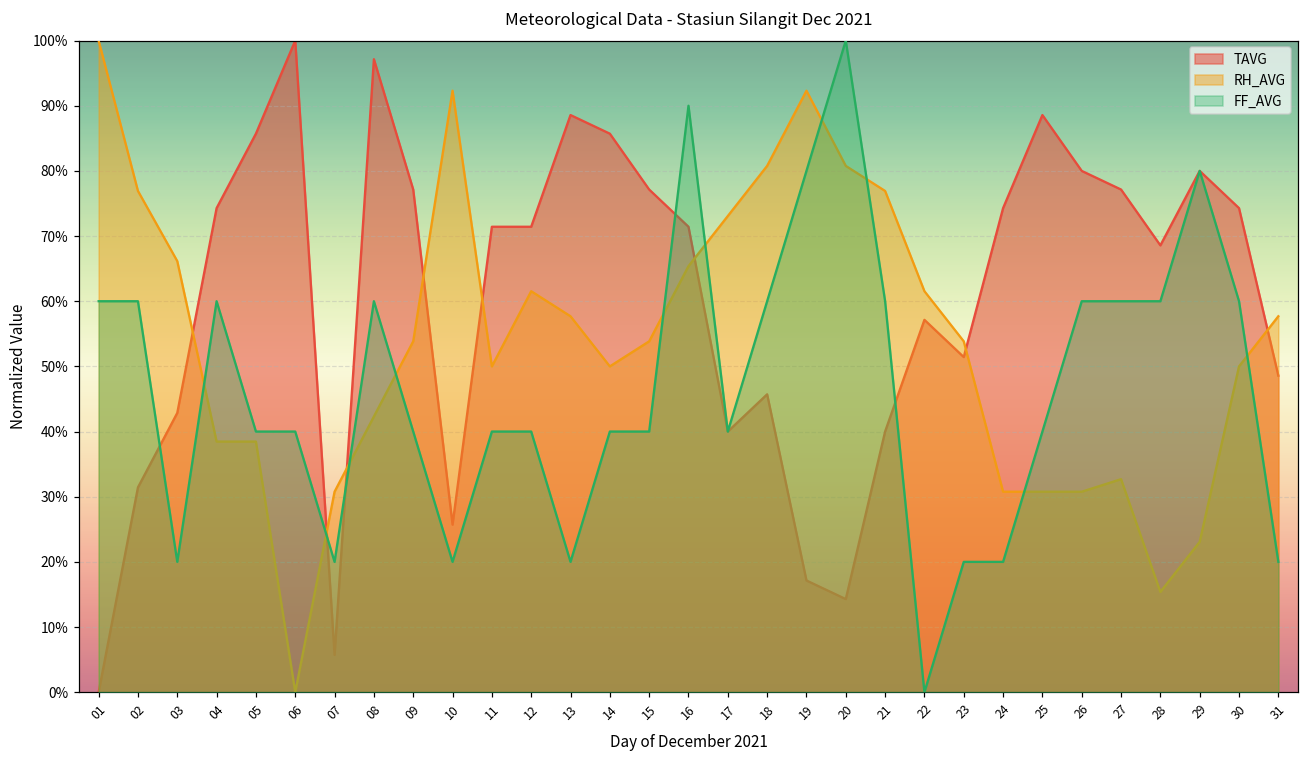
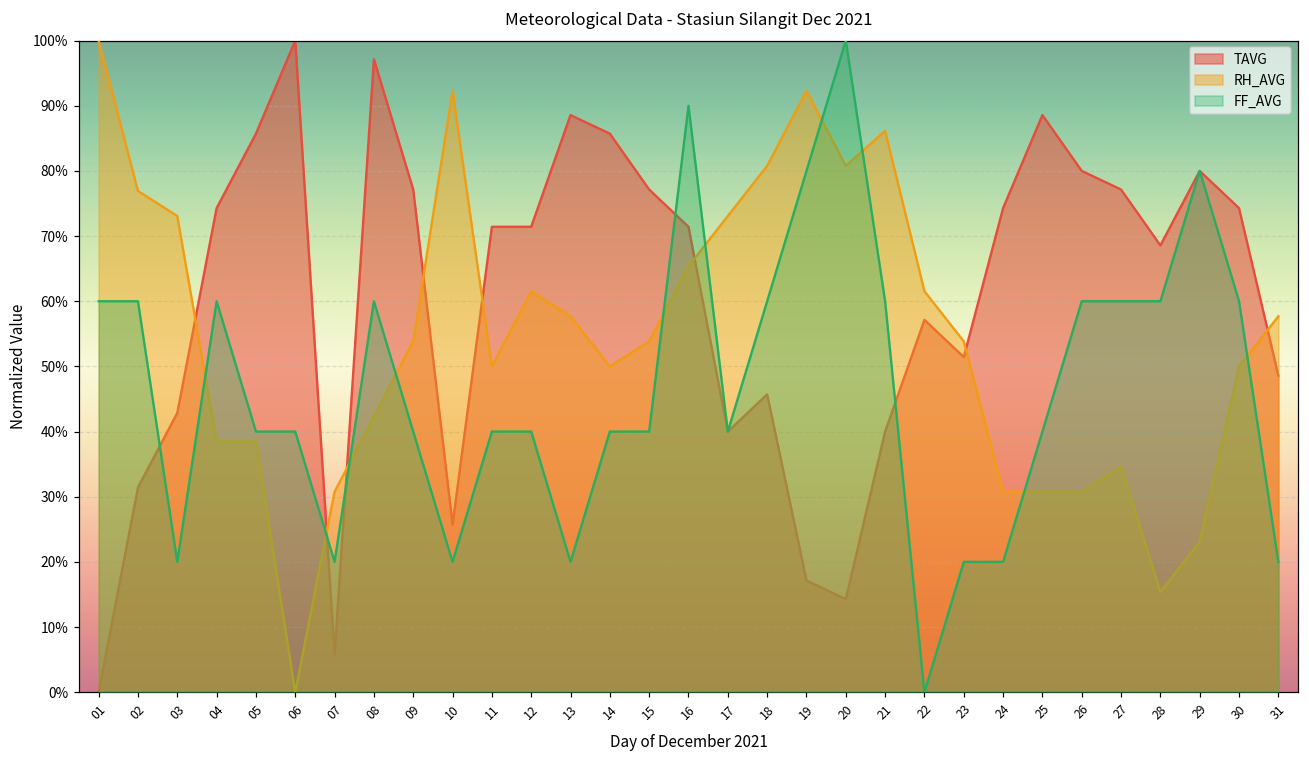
RH_AVG, 03: 66% -> 73%
RH_AVG, 21: 77% -> 86%
RH_AVG, 27: 33% -> 35%
